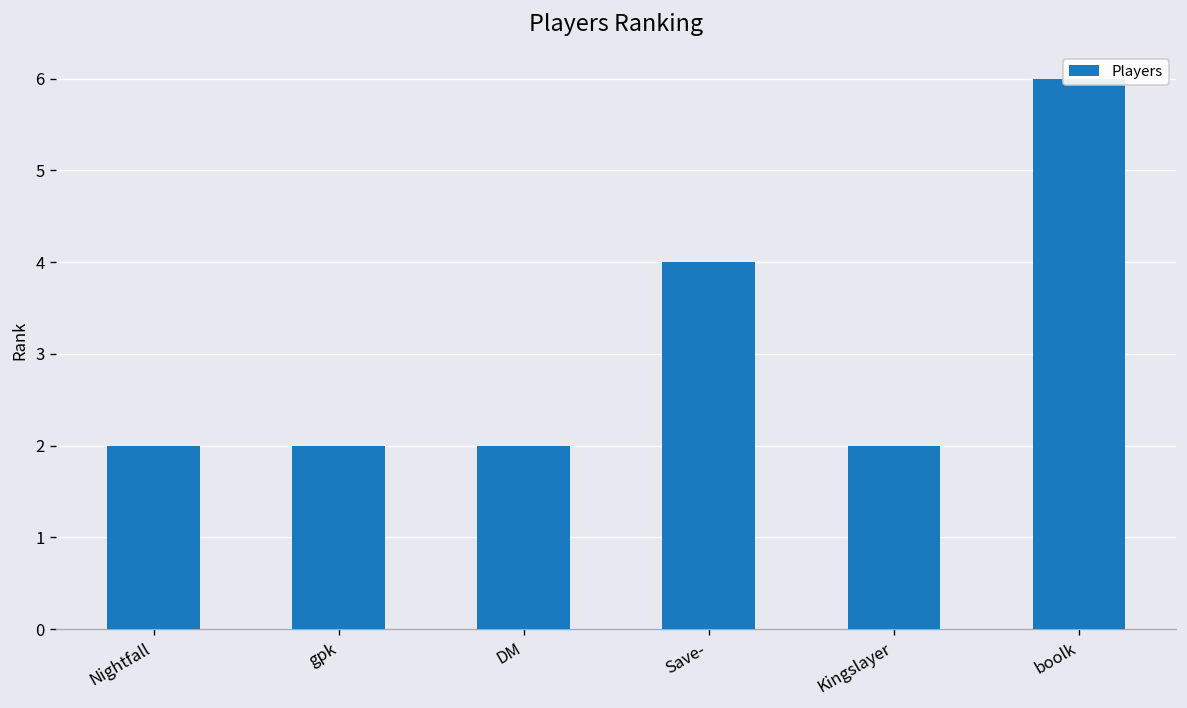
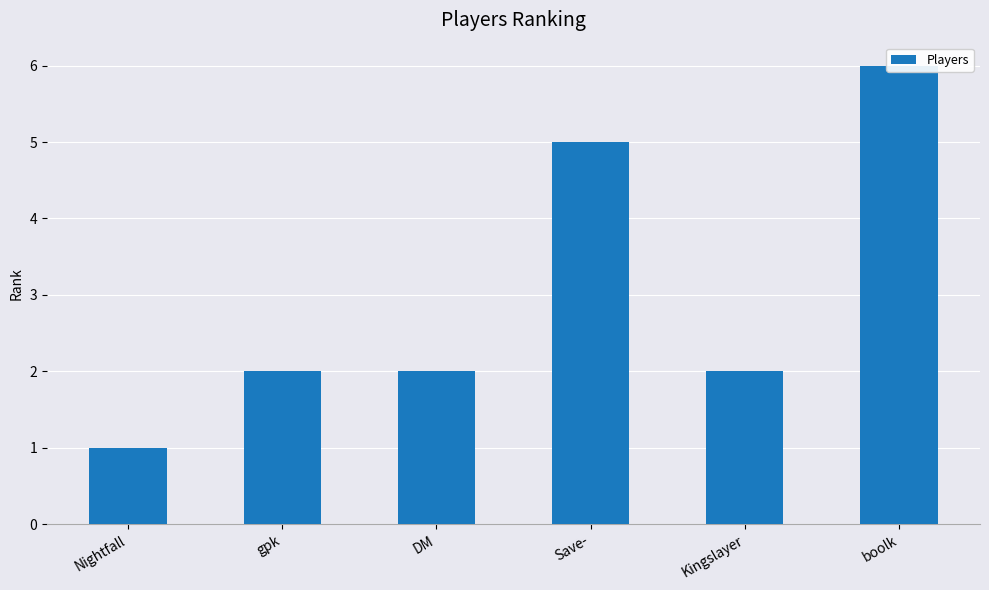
Nightfall: 2 -> 1
Save-: 4 -> 5
